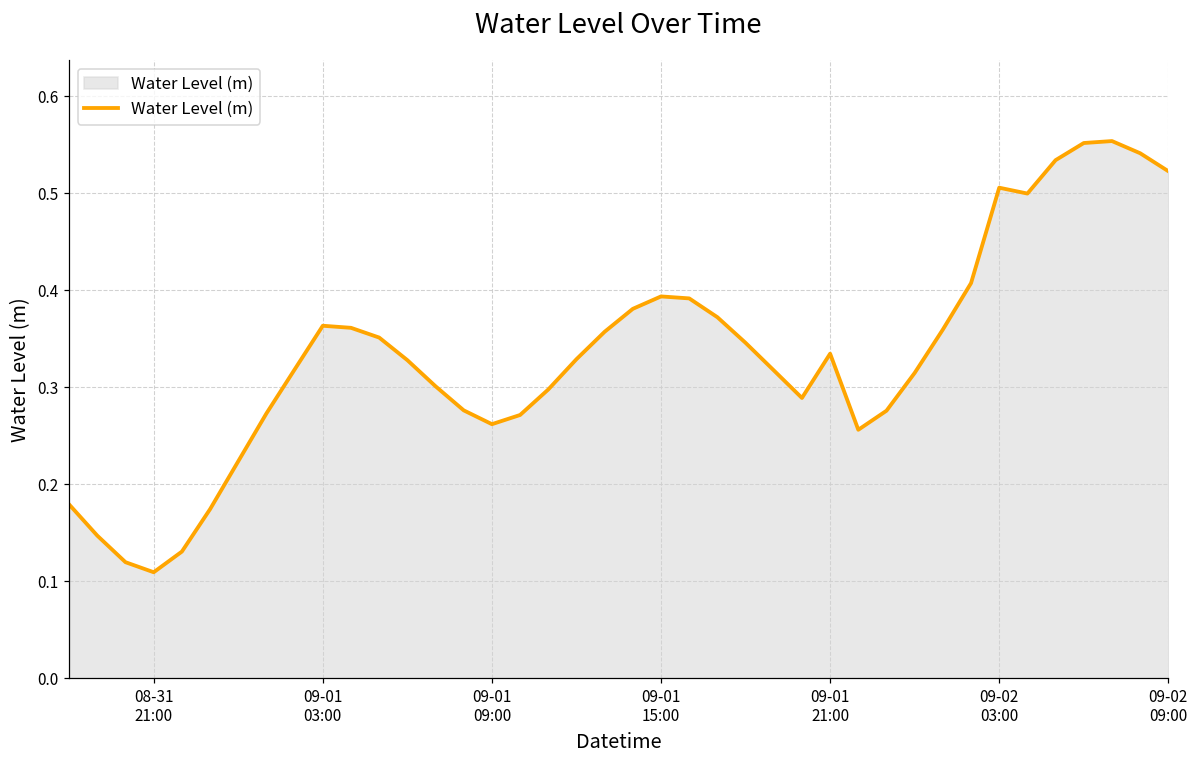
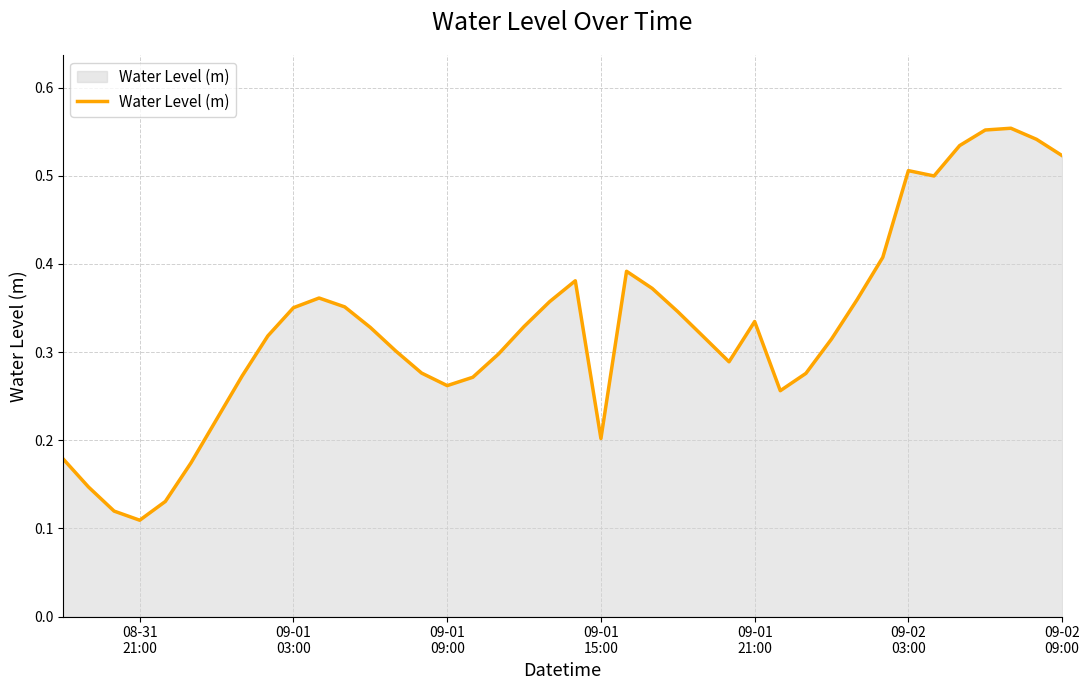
09-01 03:00: 0.36 -> 0.35
09-01 15:00: 0.39 -> 0.20
